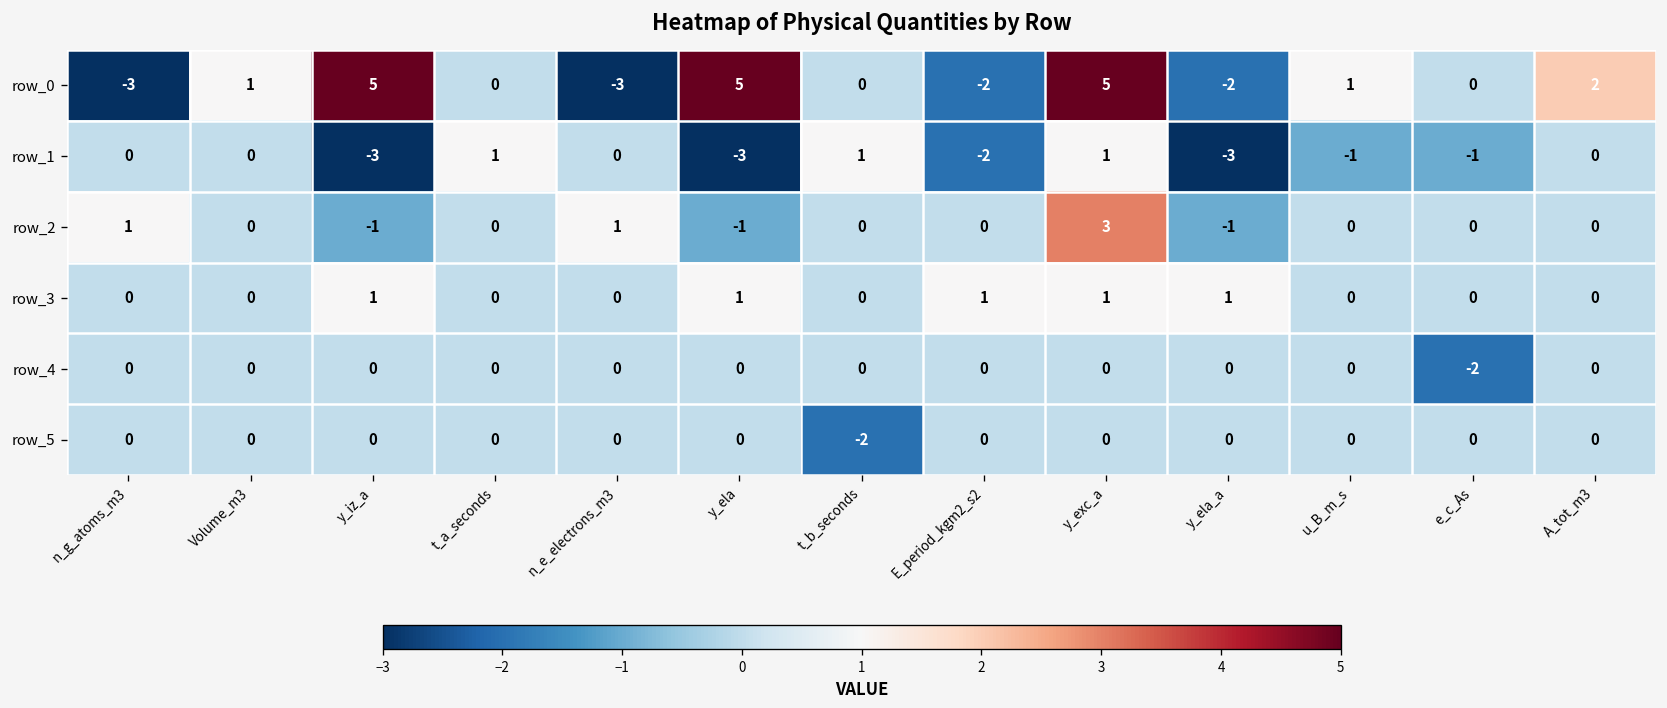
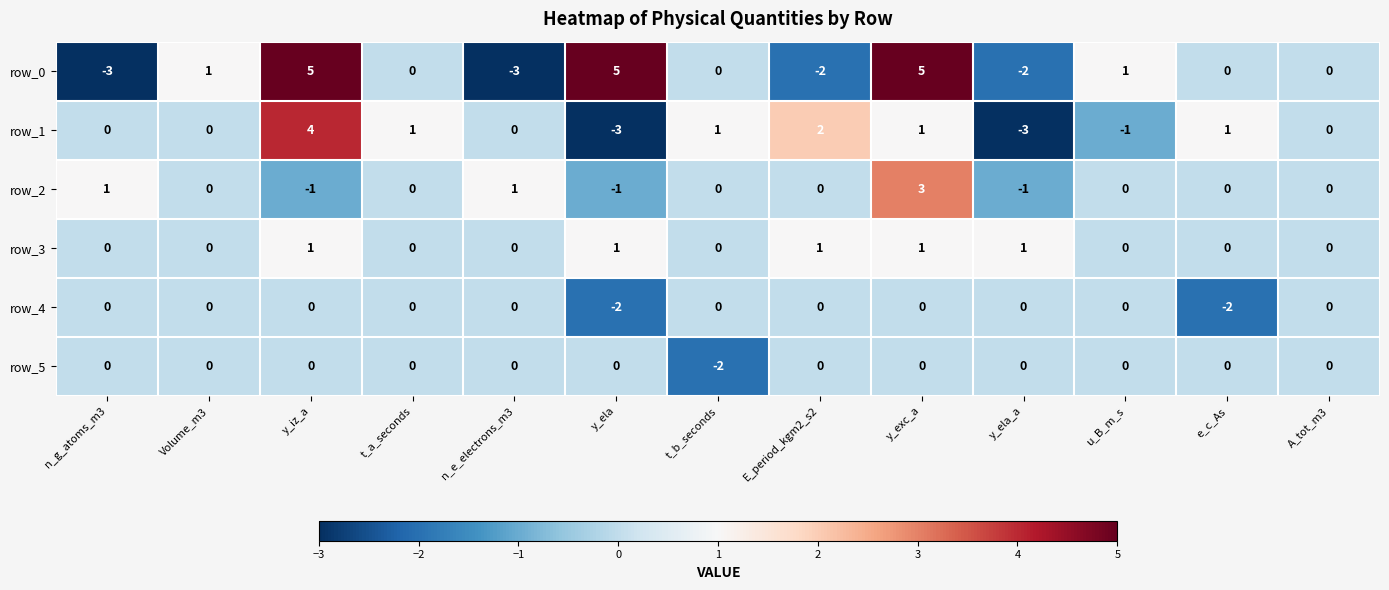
row_0, A_tot_m3: 2 -> 0
row_1, y_iz_a: -3 -> 4
row_1, E_period_kgm2_s2: -2 -> 2
row_1, e_c_As: -1 -> 1
row_4, y_ela: 0 -> -2
